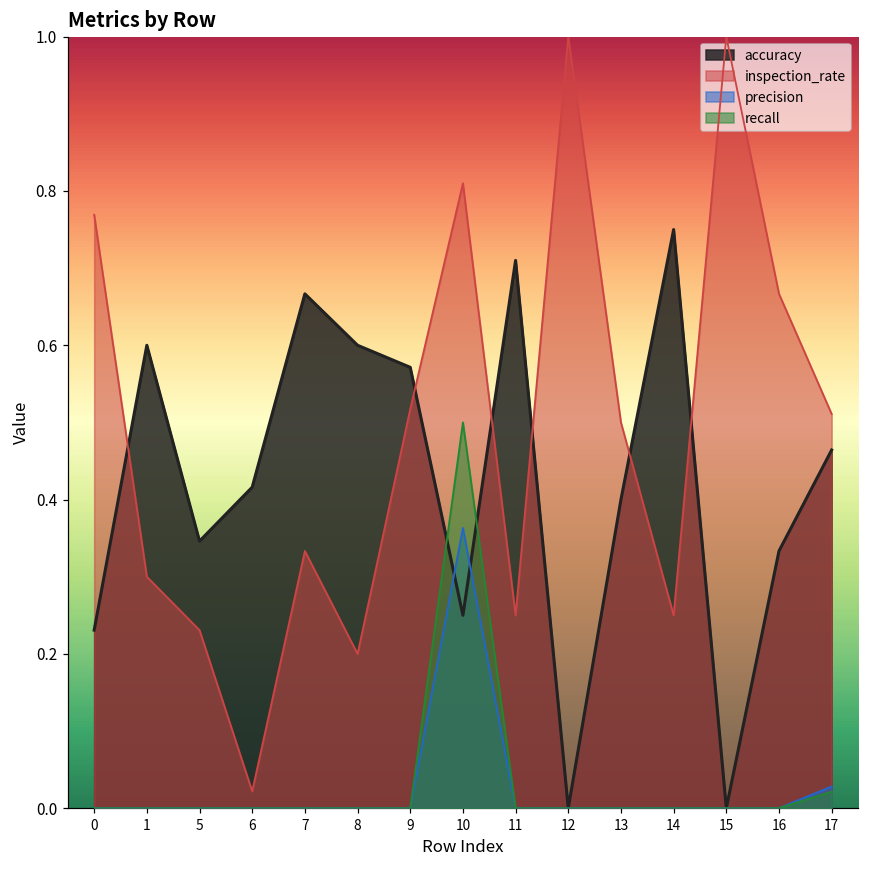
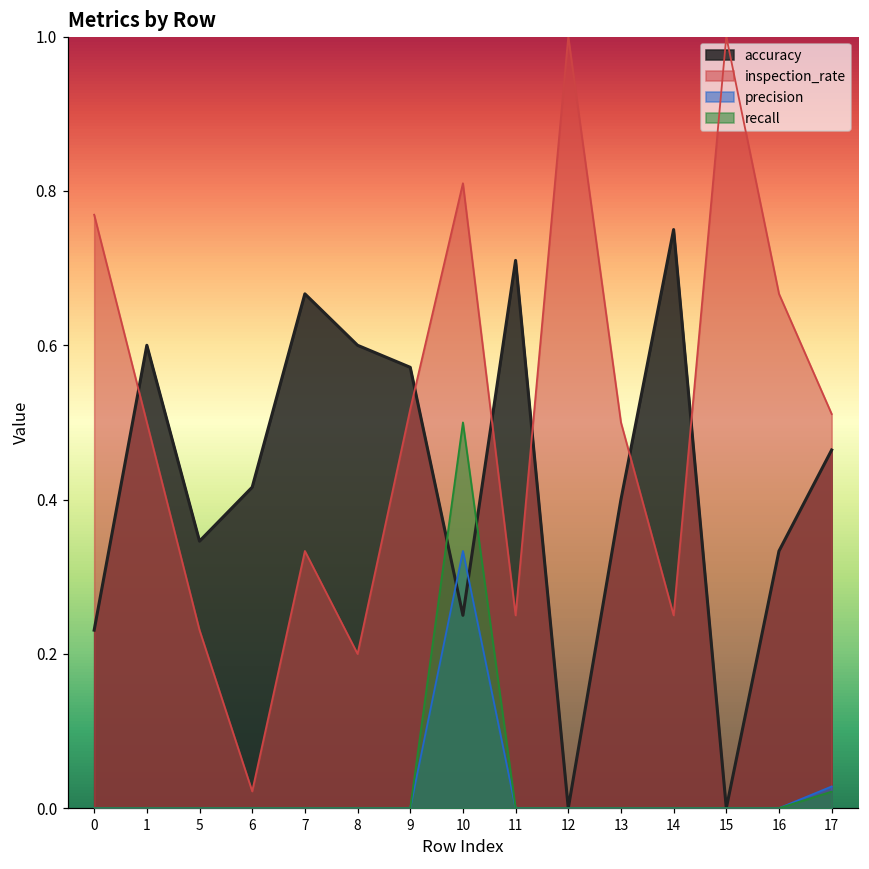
inspection_rate, 1: 0.3 -> 0.5
precision, 10: 0.36 -> 0.33
